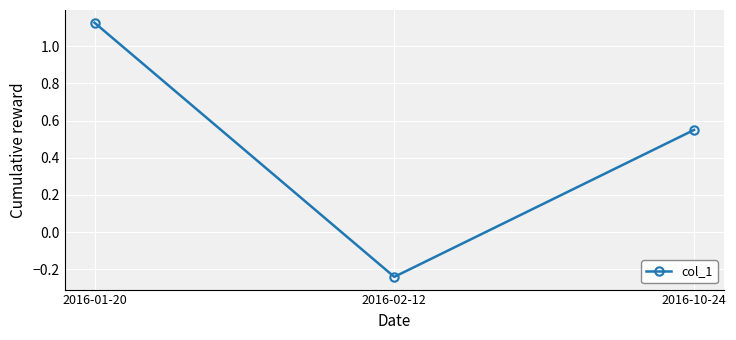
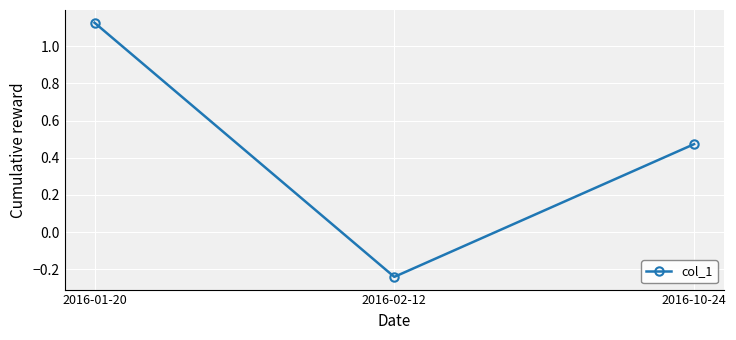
2016-10-24: 0.55 -> 0.47
